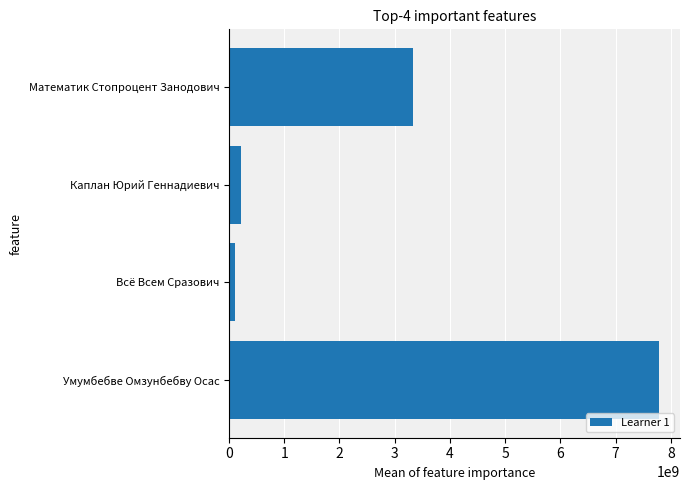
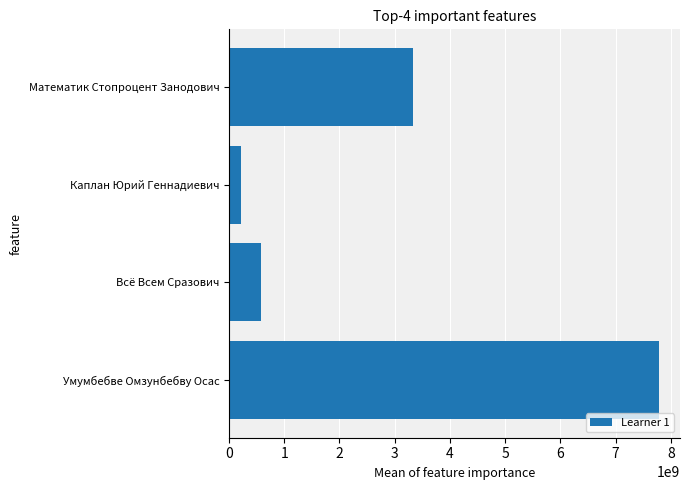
Всё Всем Сразович: 100000000 -> 600000000
